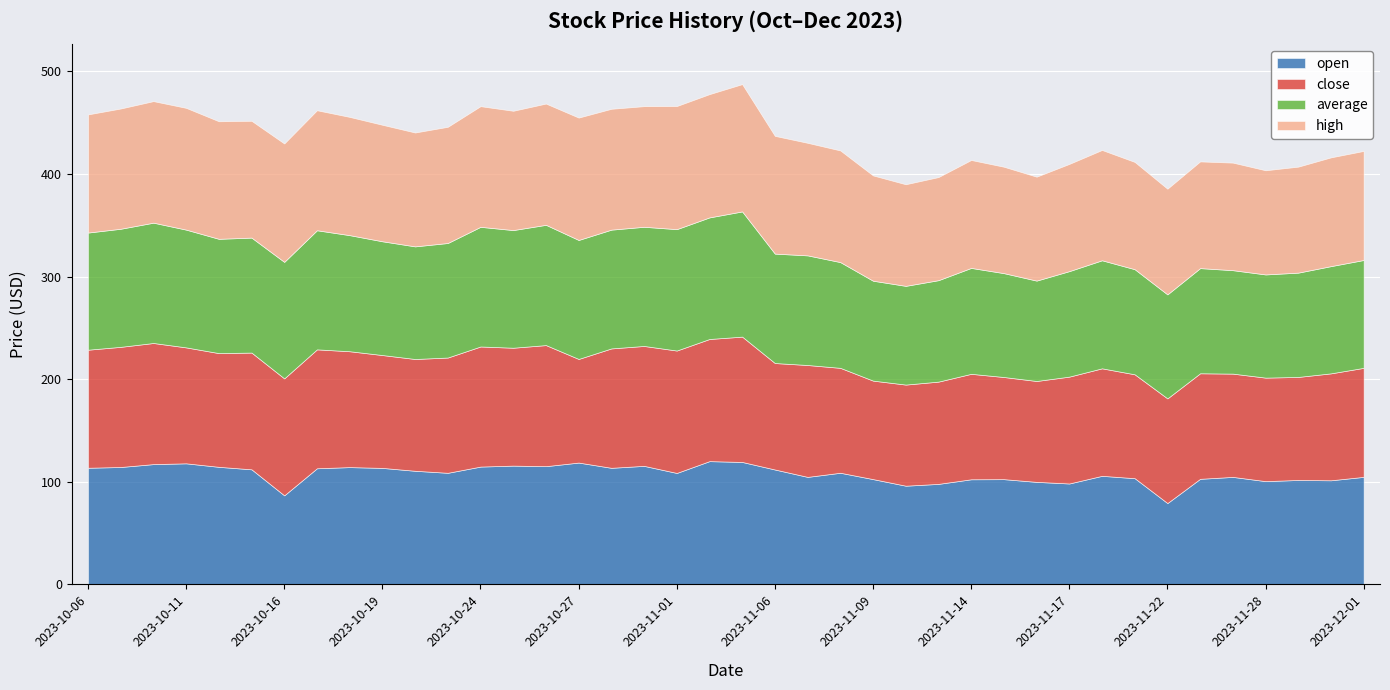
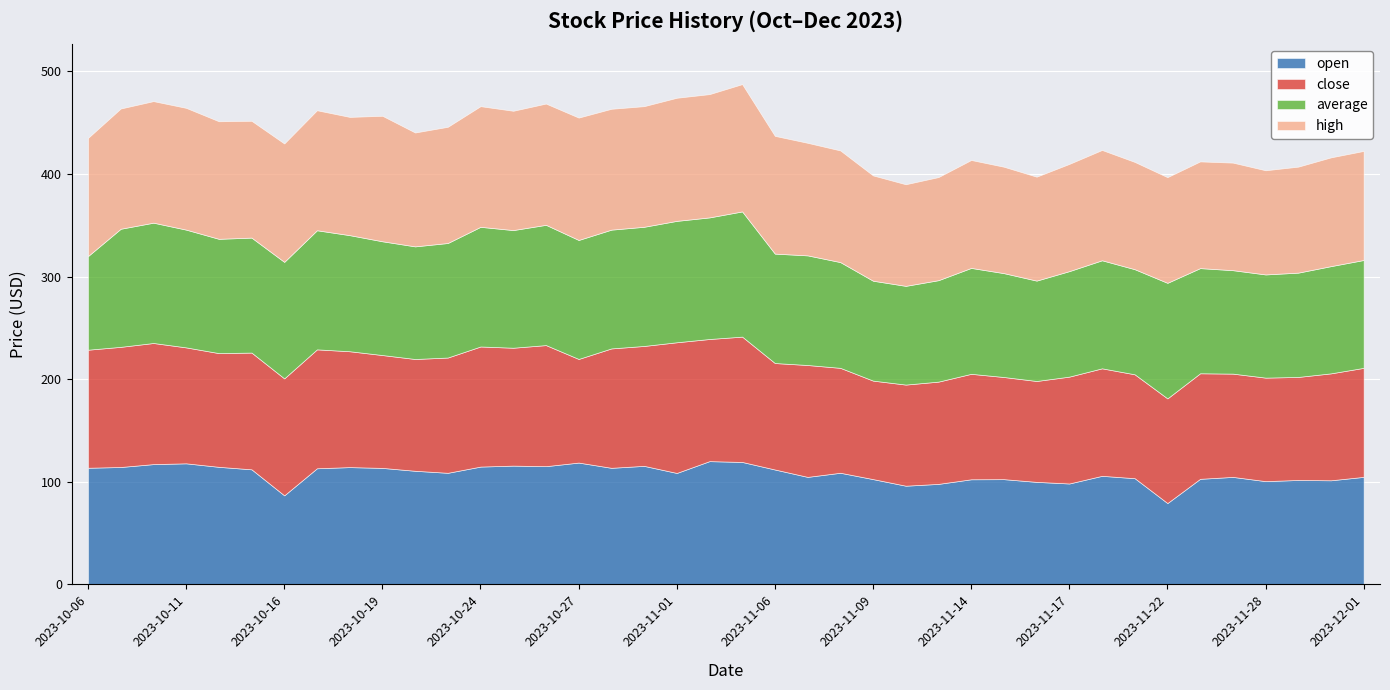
average, 2023-10-06: 114 -> 91
high, 2023-10-19: 114 -> 122
close, 2023-11-01: 119 -> 127
average, 2023-11-22: 101 -> 113
